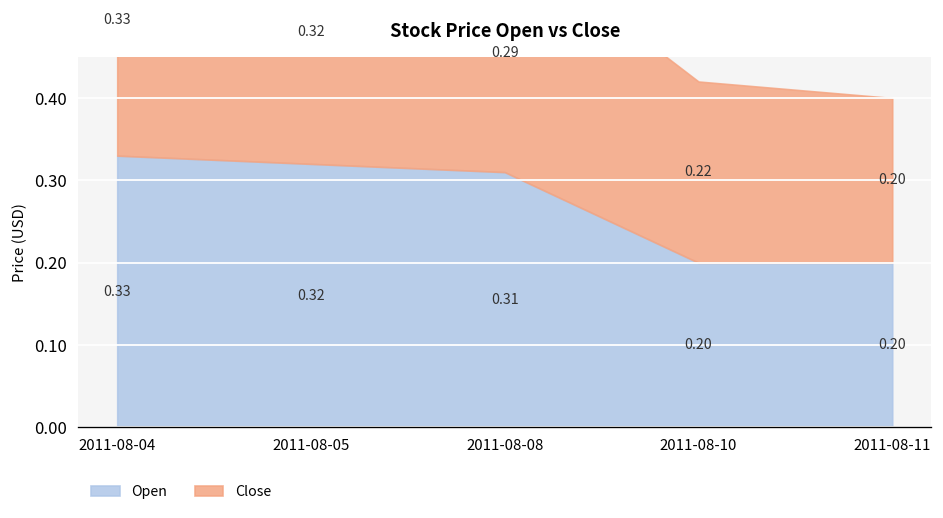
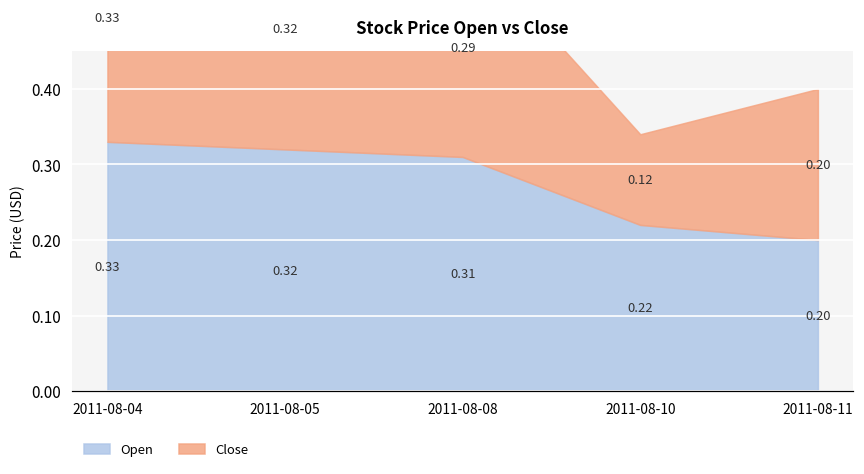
Open, 2011-08-10: 0.20 -> 0.22
Close, 2011-08-10: 0.22 -> 0.12
